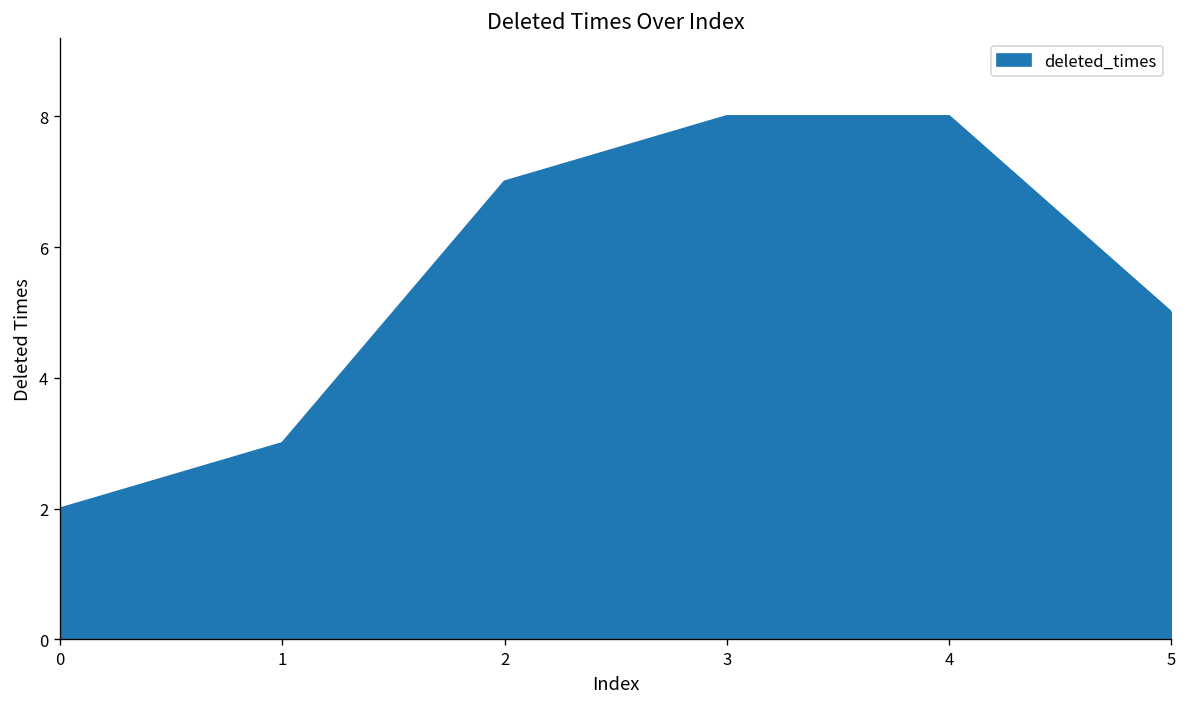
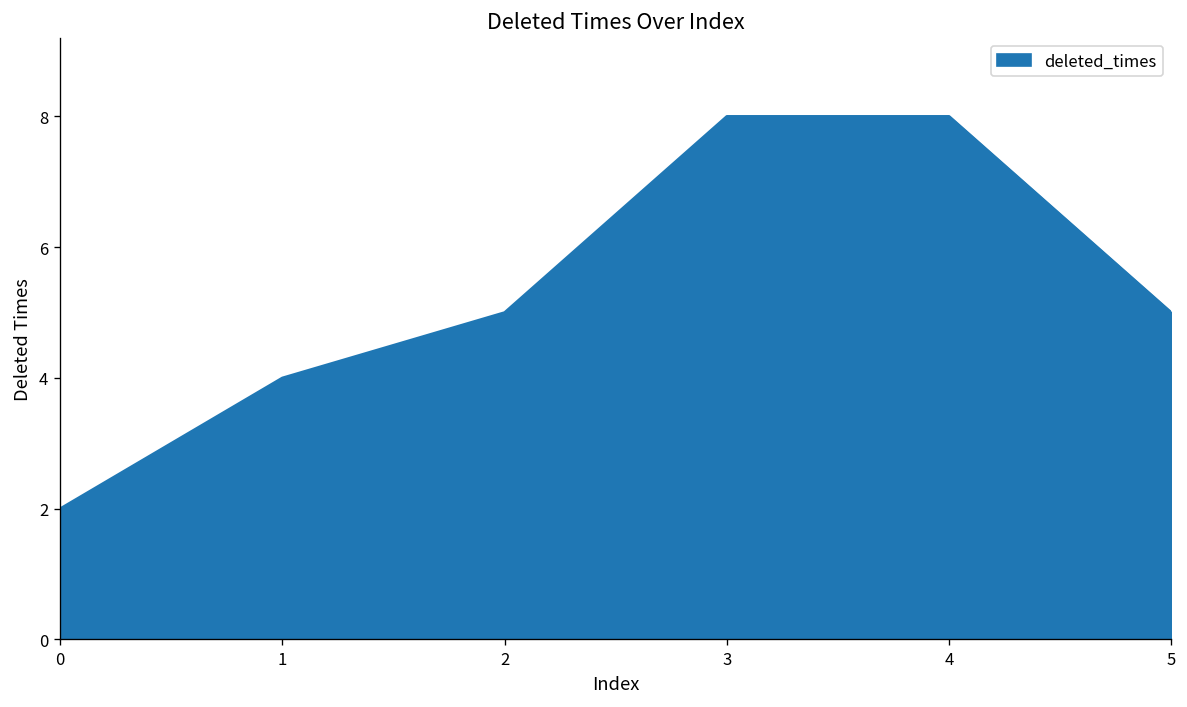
1: 3 -> 4
2: 7 -> 5
